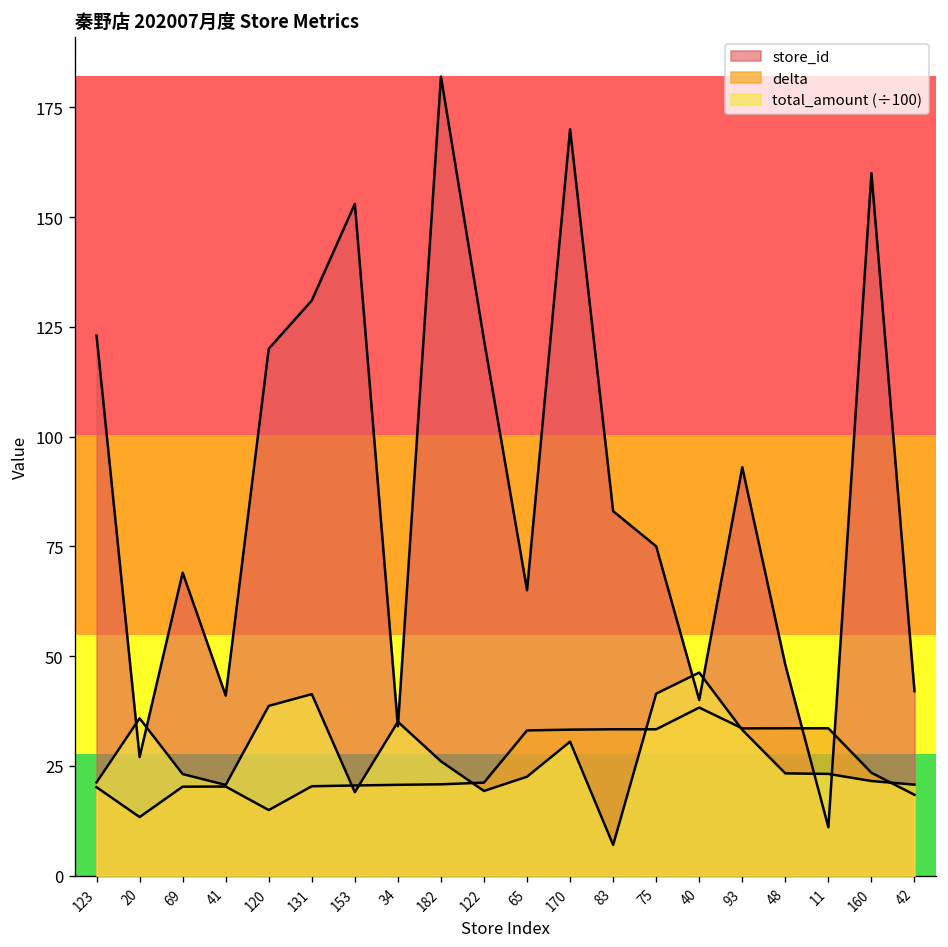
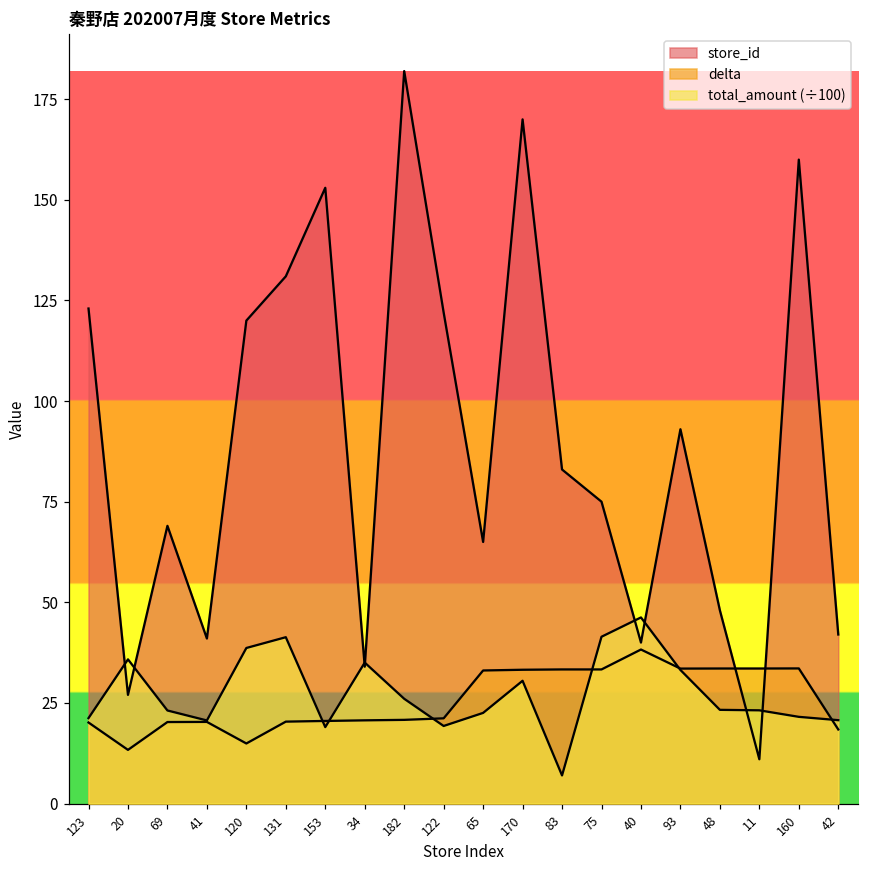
delta, 160: 23 -> 34
